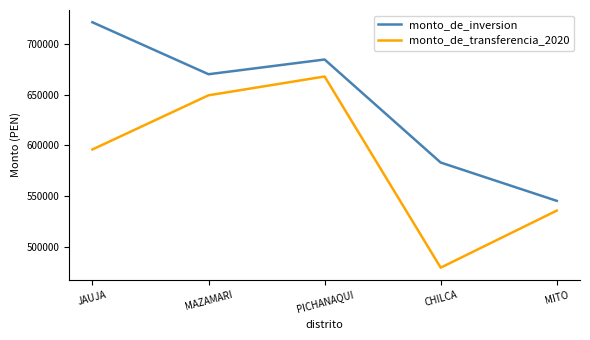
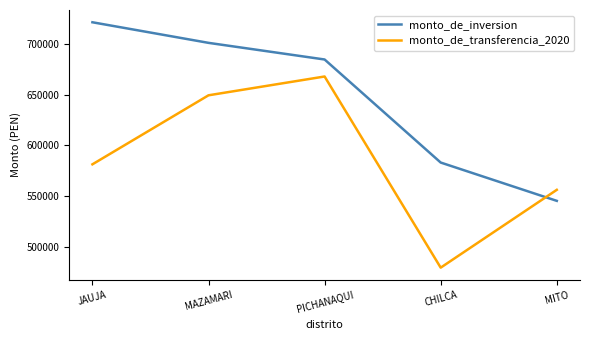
monto_de_transferencia_2020, JAUJA: 596000 -> 581000
monto_de_inversion, MAZAMARI: 670000 -> 701000
monto_de_transferencia_2020, MITO: 536000 -> 556000
